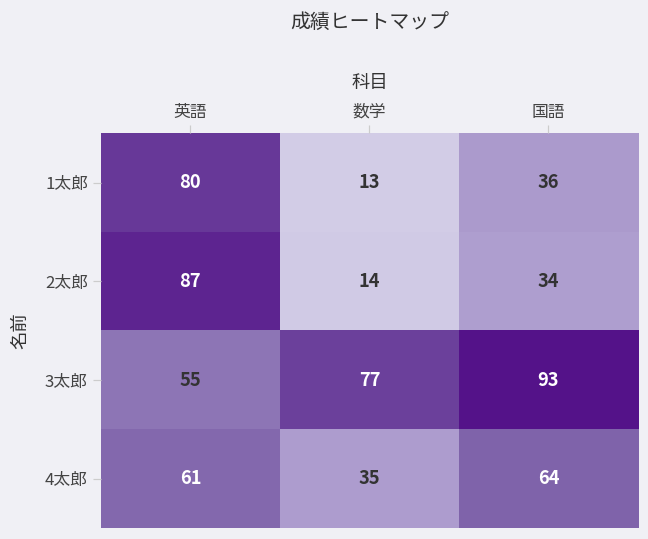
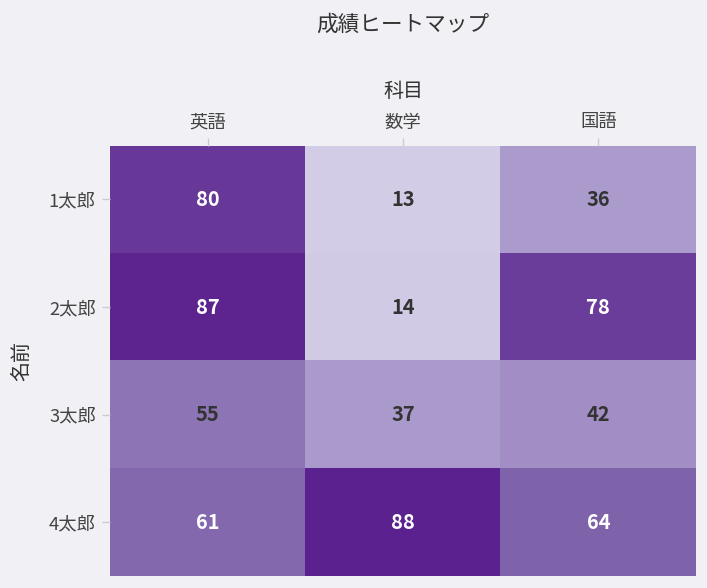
2太郎, 国語: 34 -> 78
3太郎, 数学: 77 -> 37
3太郎, 国語: 93 -> 42
4太郎, 数学: 35 -> 88
